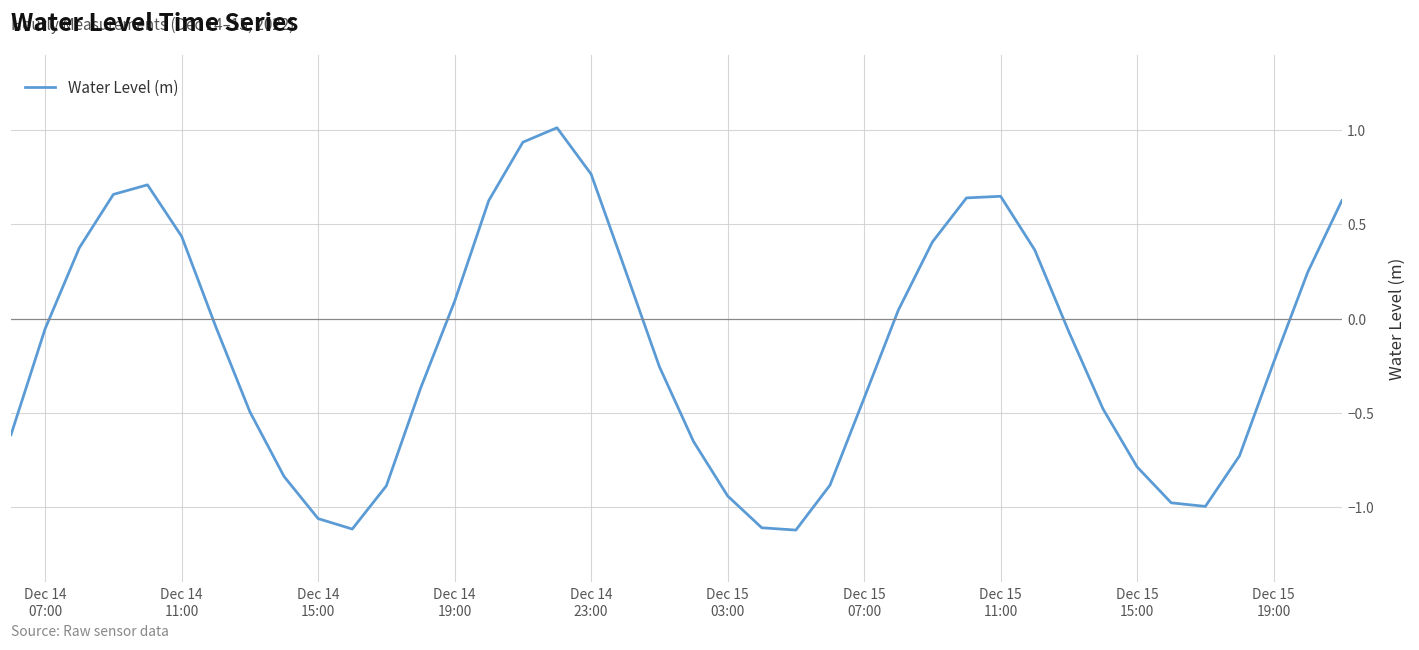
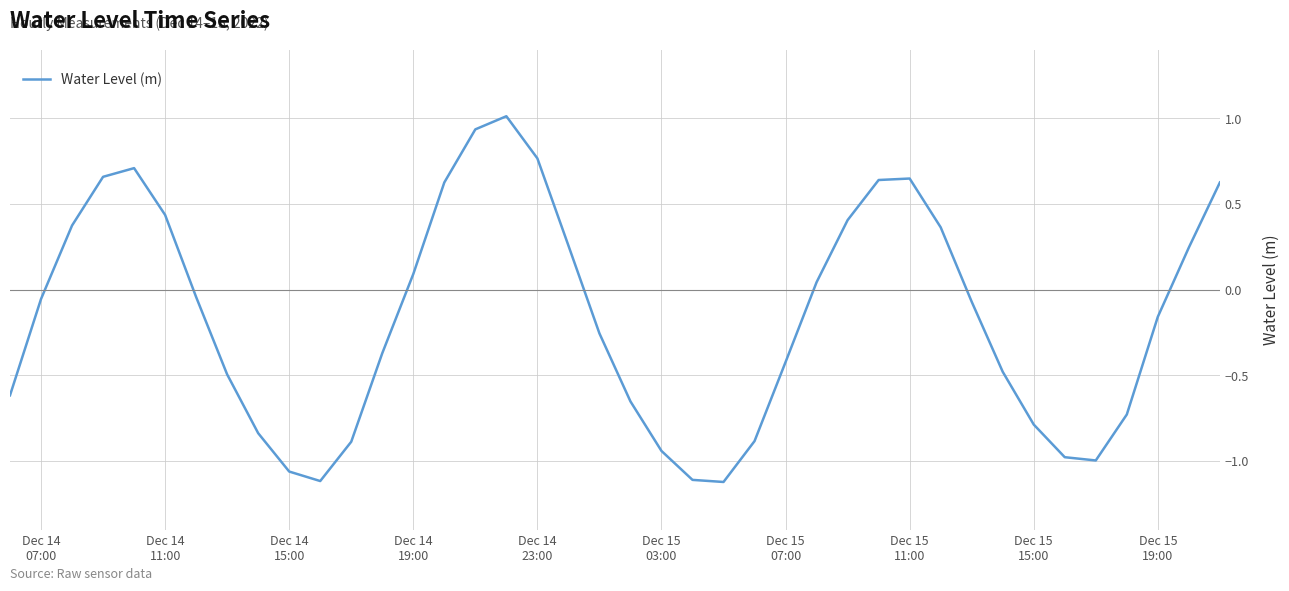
Dec 15 19:00: -0.23 -> -0.16
